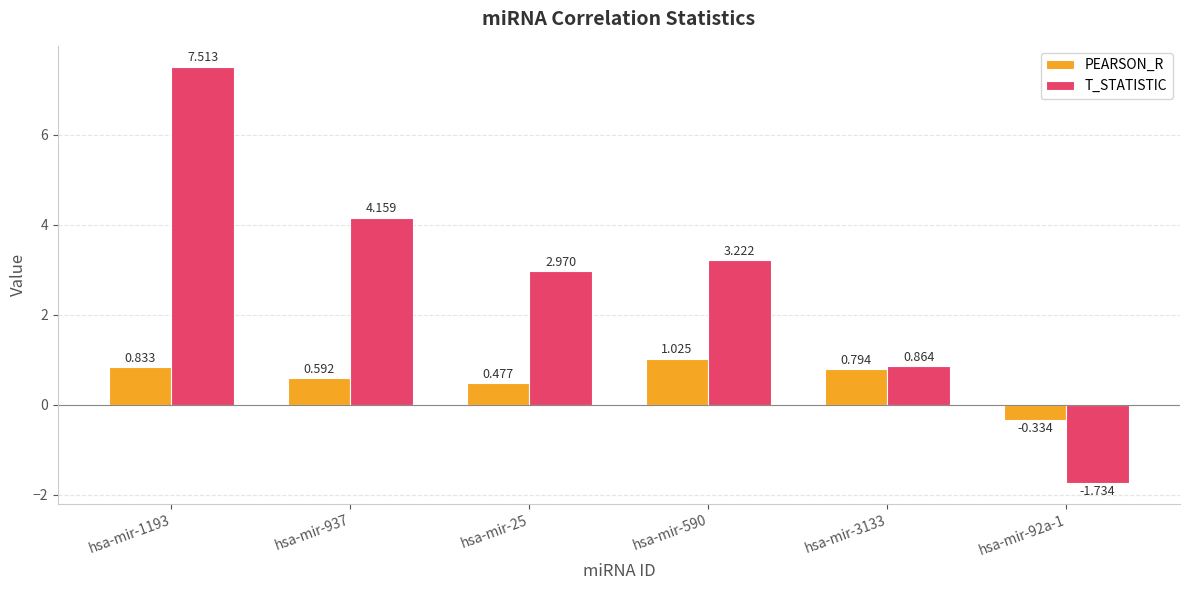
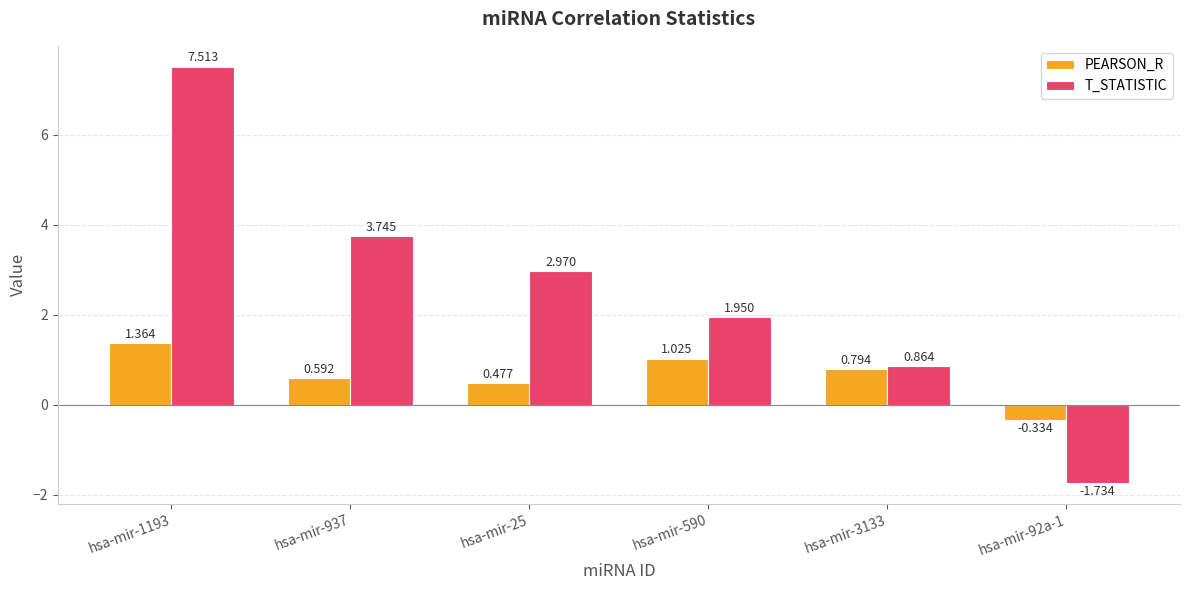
PEARSON_R, hsa-mir-1193: 0.833 -> 1.364
T_STATISTIC, hsa-mir-937: 4.159 -> 3.745
T_STATISTIC, hsa-mir-590: 3.222 -> 1.950
